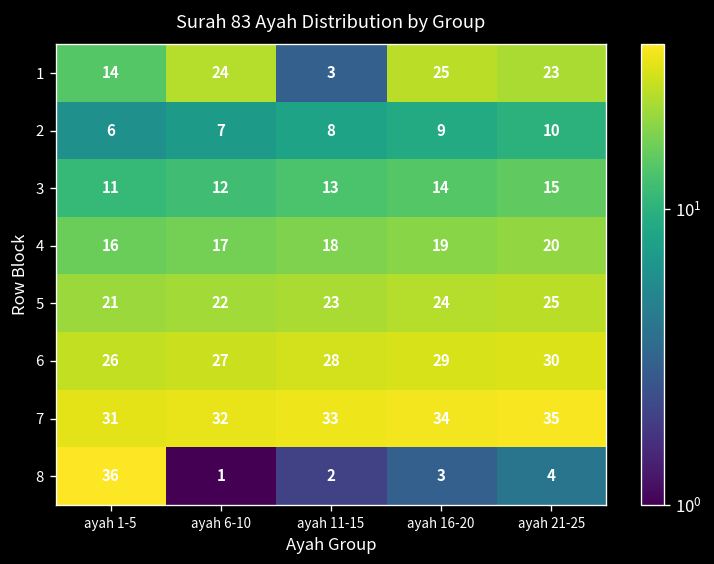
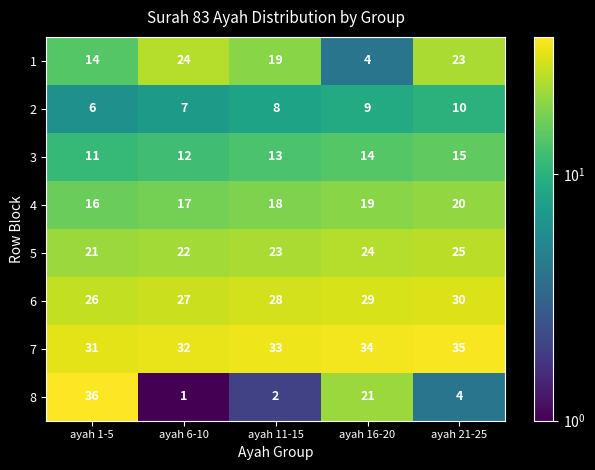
1, ayah 11-15: 3 -> 19
1, ayah 16-20: 25 -> 4
8, ayah 16-20: 3 -> 21
